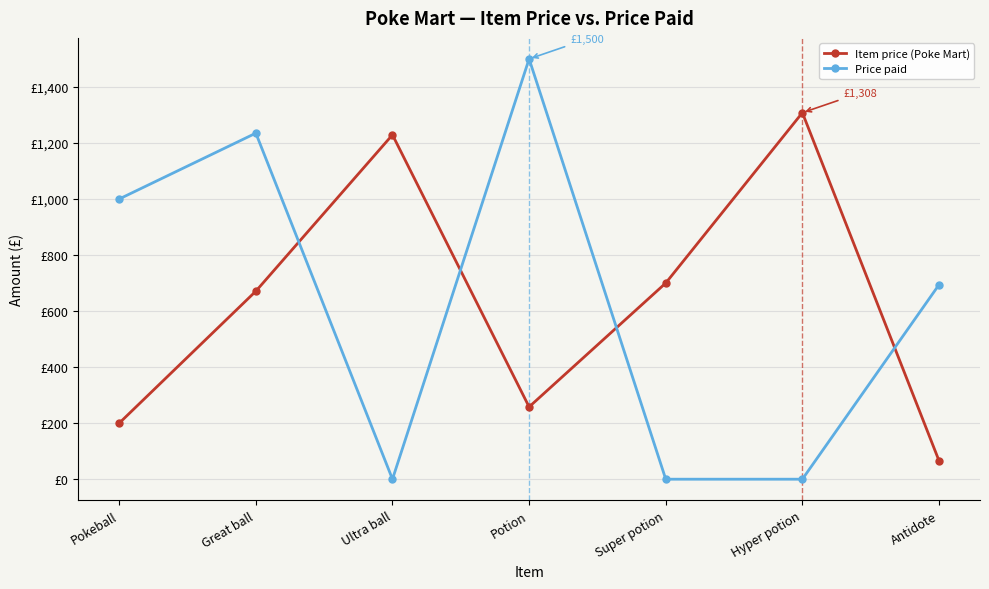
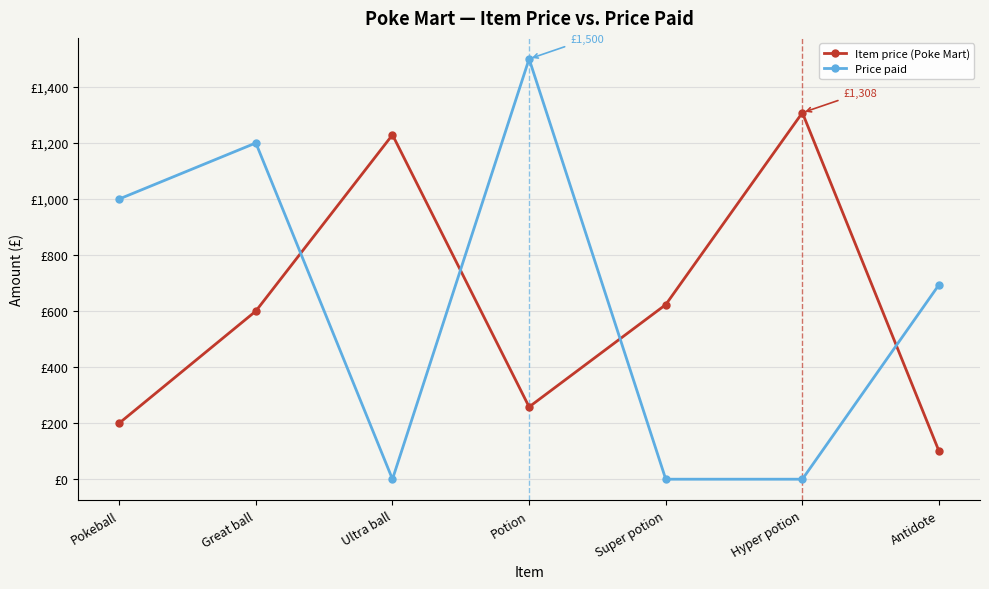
Item price (Poke Mart), Great ball: £670 -> £600
Price paid, Great ball: £1,240 -> £1,200
Item price (Poke Mart), Super potion: £700 -> £620
Item price (Poke Mart), Antidote: £70 -> £100
